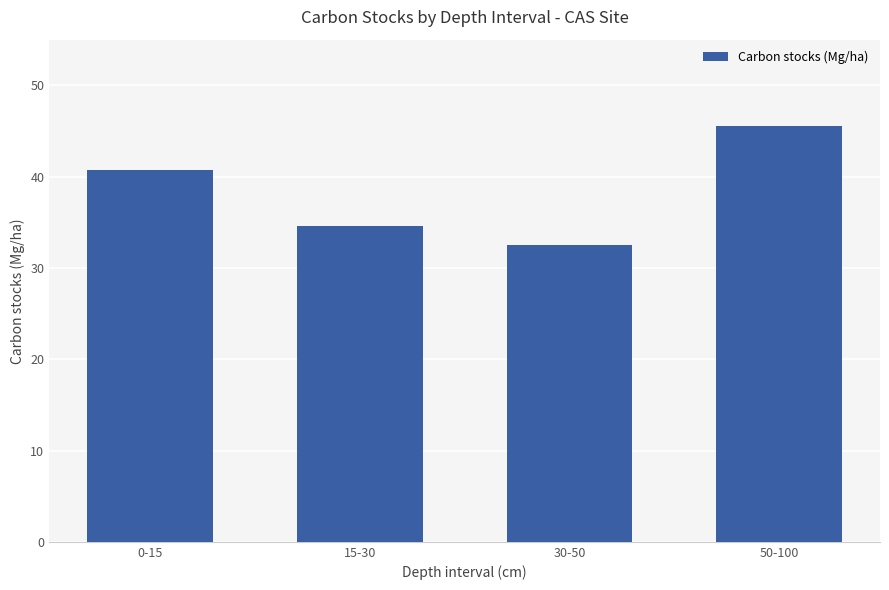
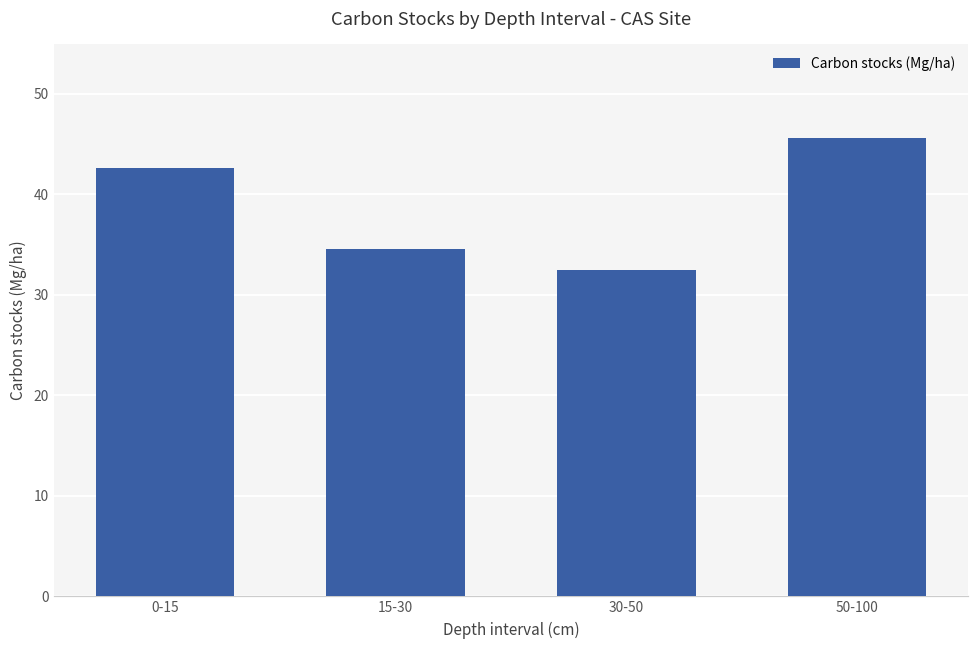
0-15: 41 -> 43
